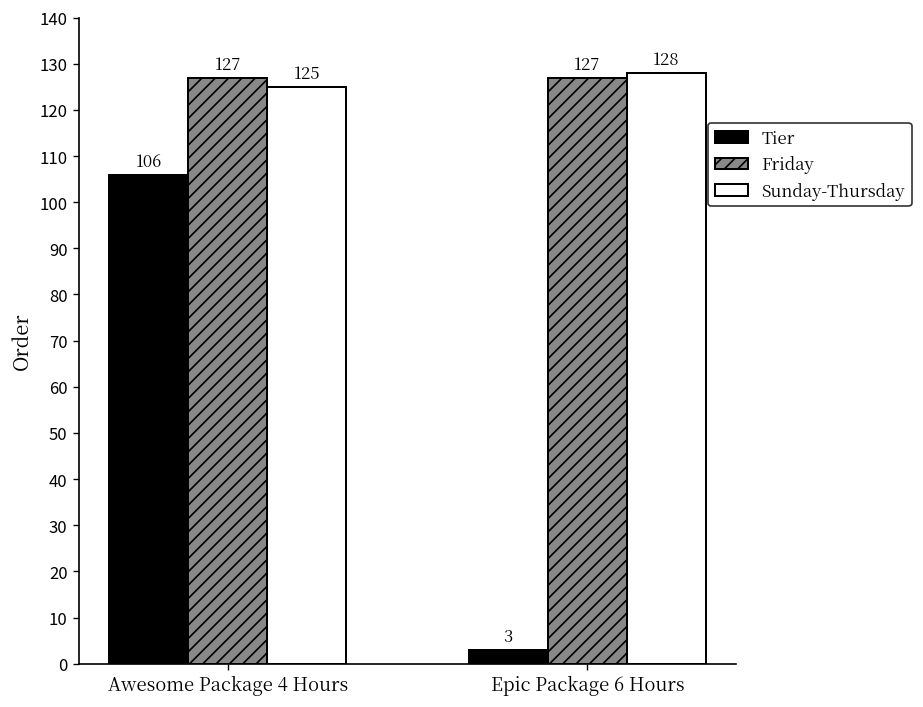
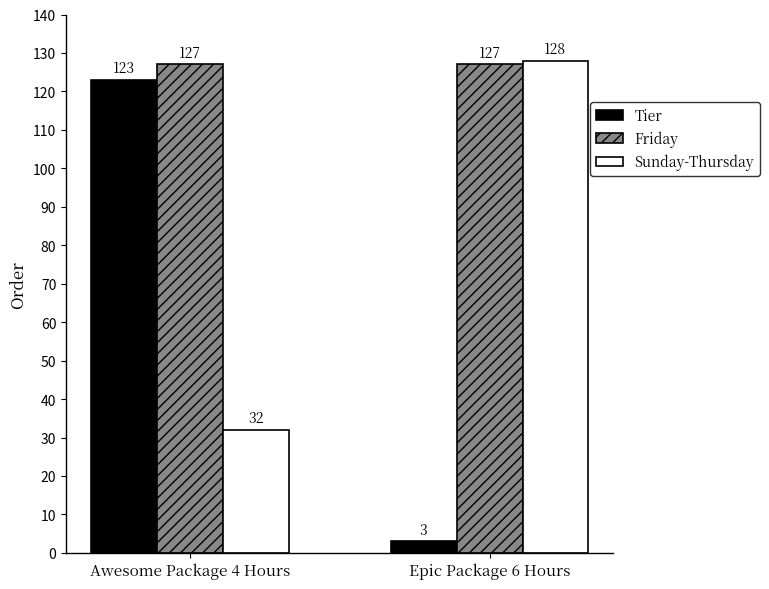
Tier, Awesome Package 4 Hours: 106 -> 123
Sunday-Thursday, Awesome Package 4 Hours: 125 -> 32
